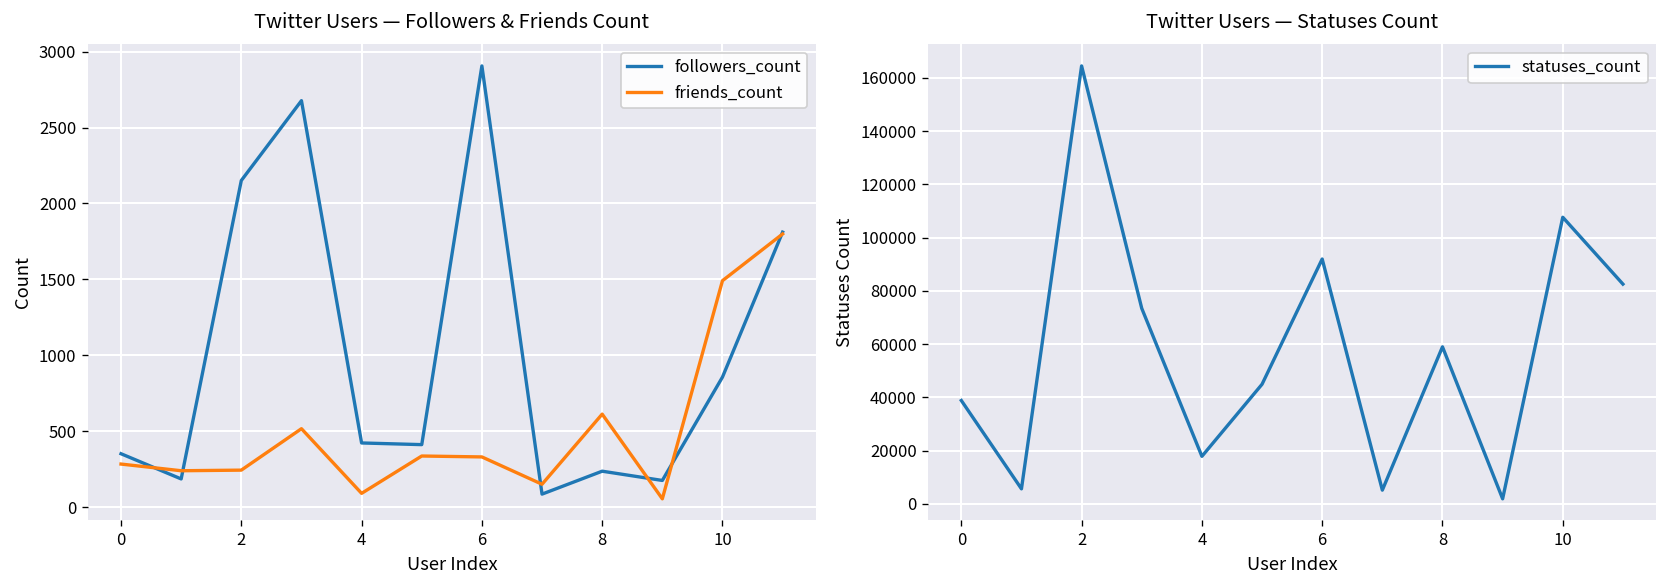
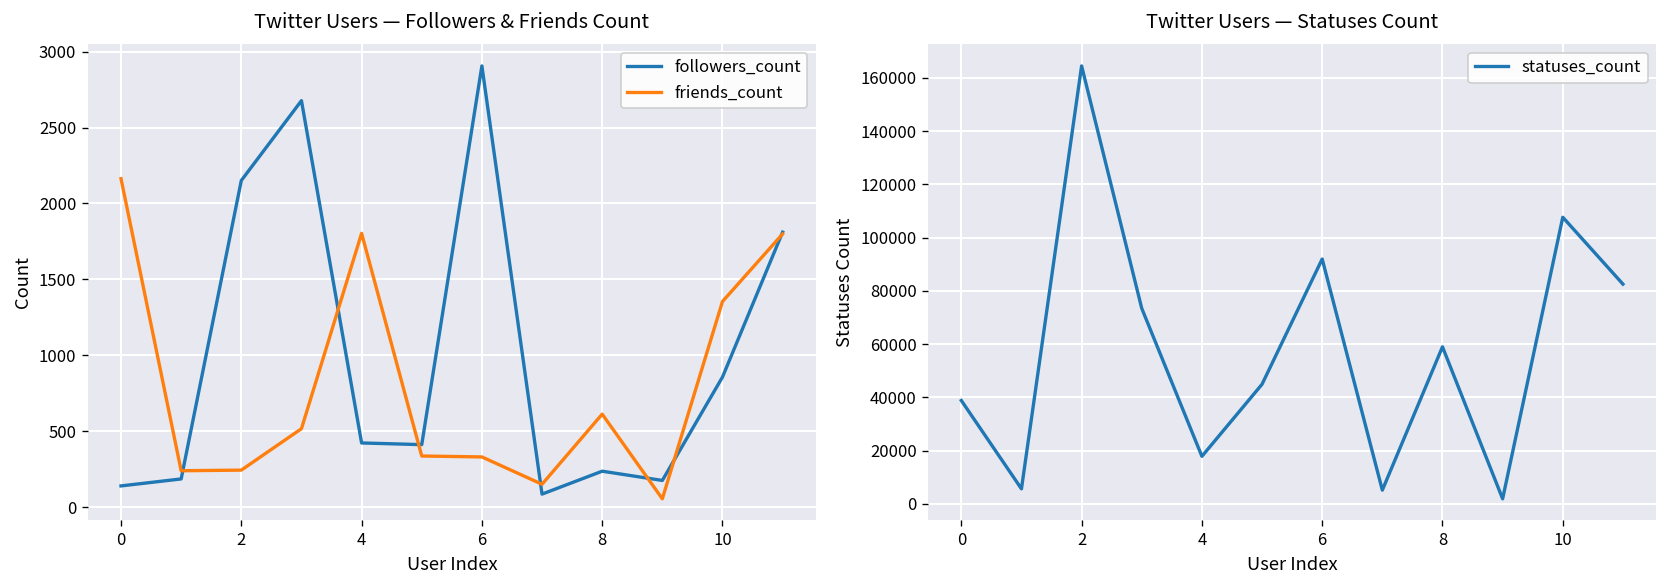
Twitter Users — Followers & Friends Count, followers_count, 0: 350 -> 140
Twitter Users — Followers & Friends Count, friends_count, 0: 280 -> 2160
Twitter Users — Followers & Friends Count, friends_count, 4: 90 -> 1800
Twitter Users — Followers & Friends Count, friends_count, 10: 1490 -> 1350
